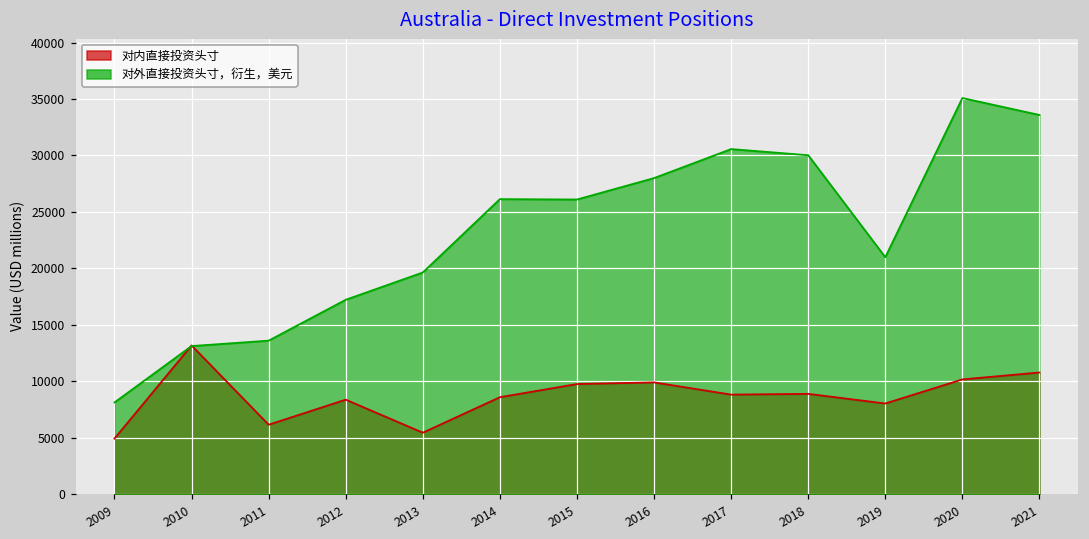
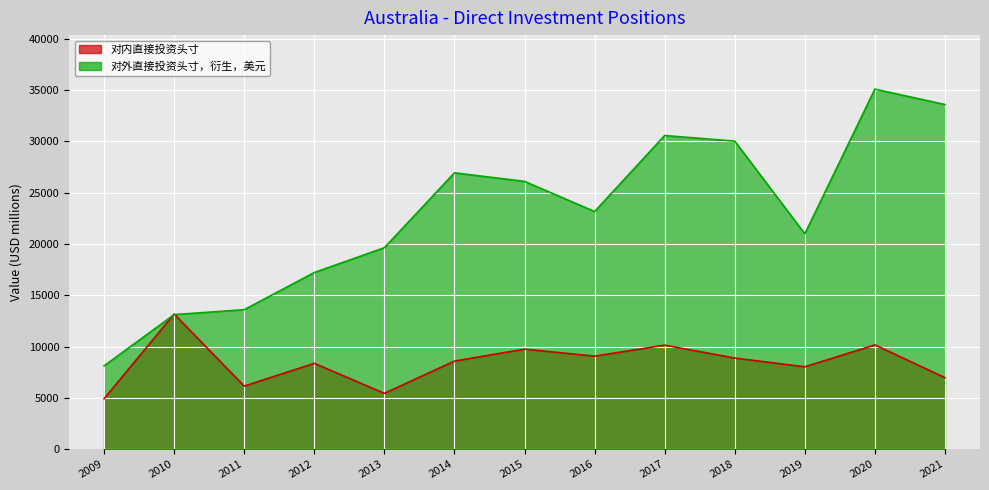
对外直接投资头寸，衍生，美元, 2014: 26100 -> 26900
对内直接投资头寸, 2016: 9900 -> 9100
对外直接投资头寸，衍生，美元, 2016: 28000 -> 23200
对内直接投资头寸, 2017: 8800 -> 10100
对内直接投资头寸, 2021: 10800 -> 7000
